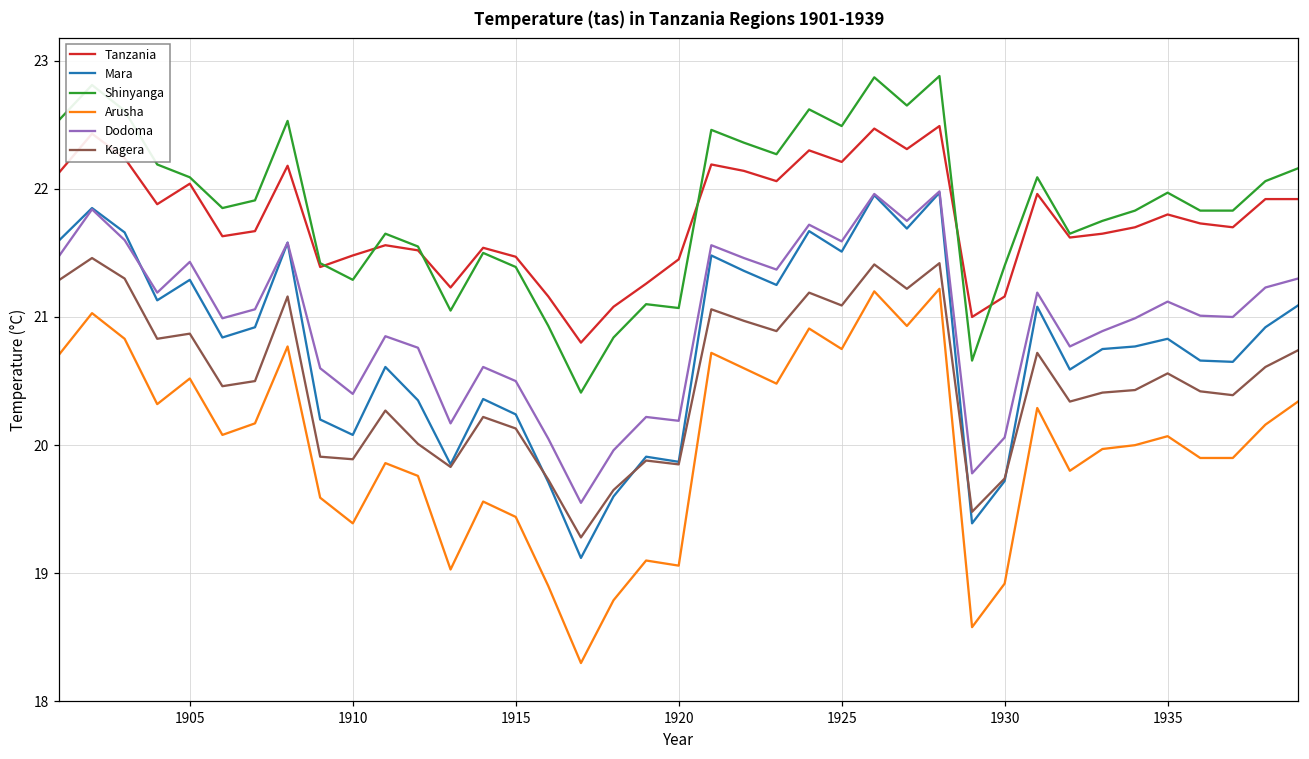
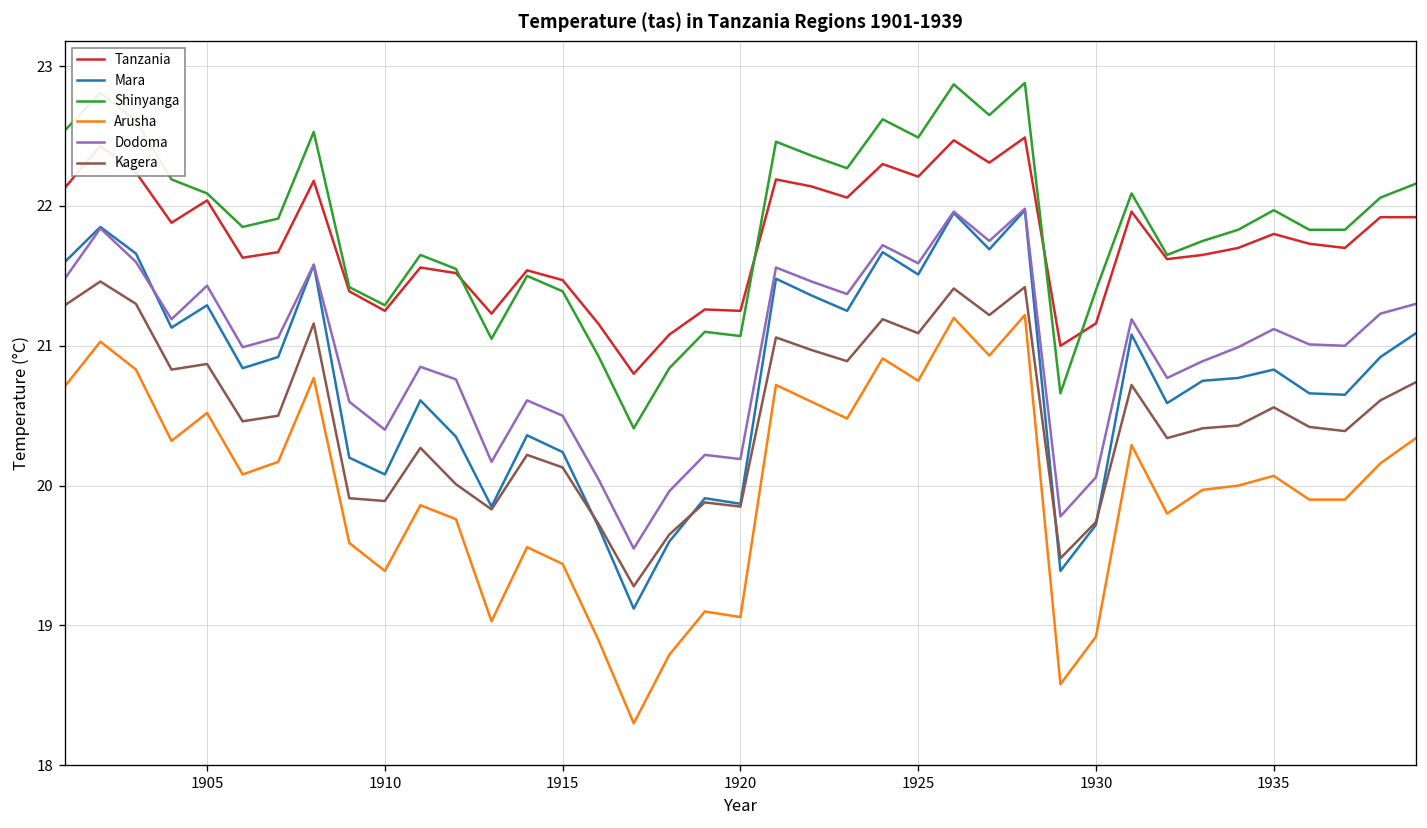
Tanzania, 1910: 21.48 -> 21.25
Tanzania, 1920: 21.45 -> 21.25
